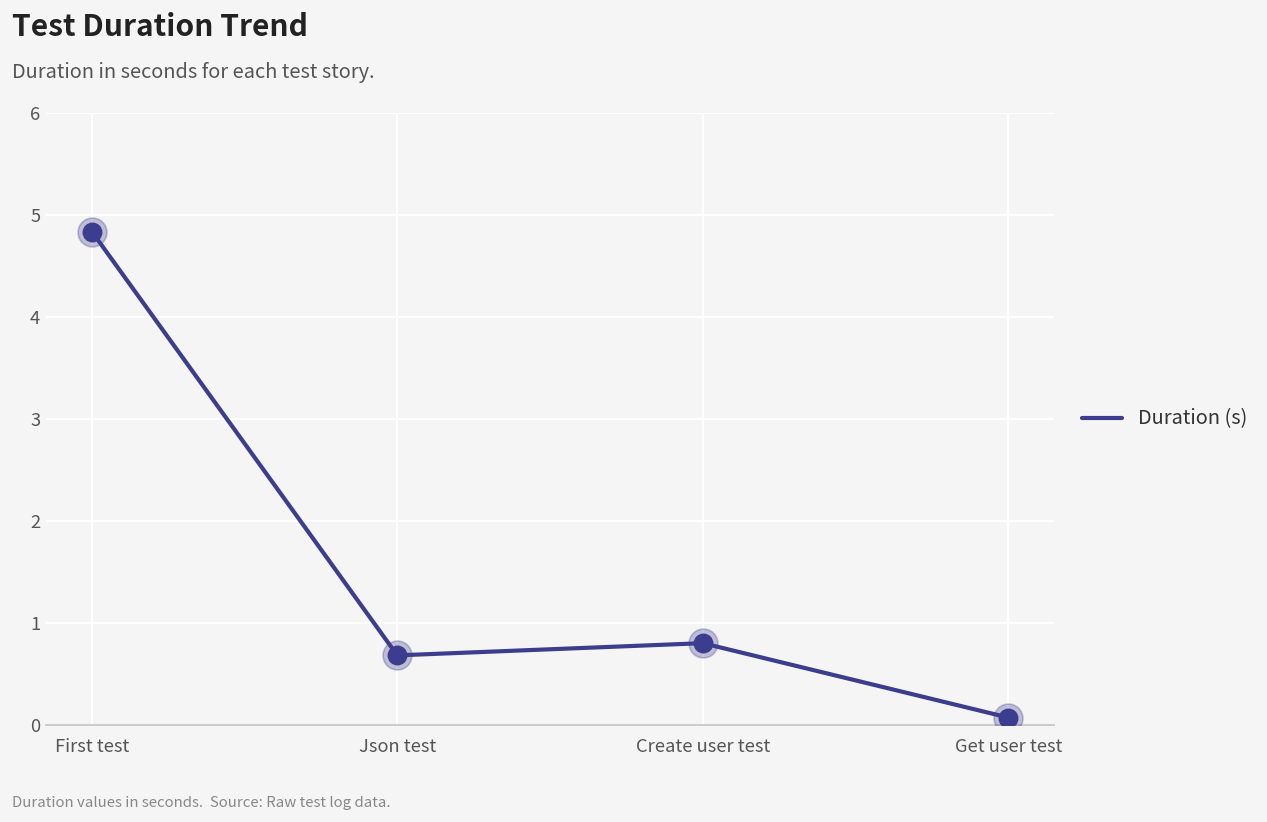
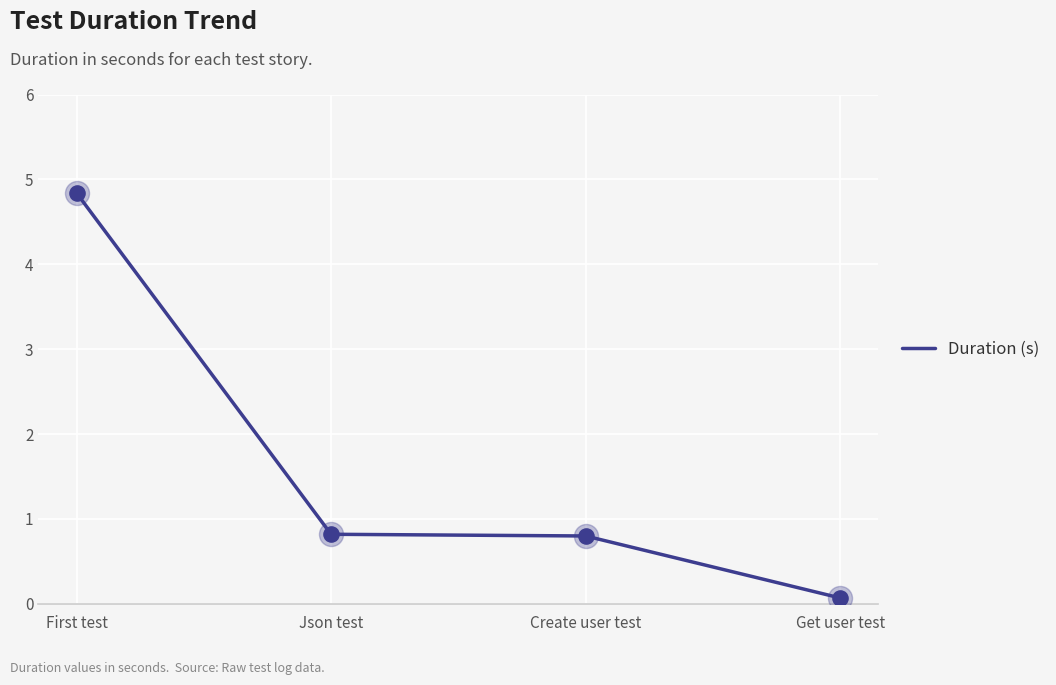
Json test: 0.7 -> 0.8
